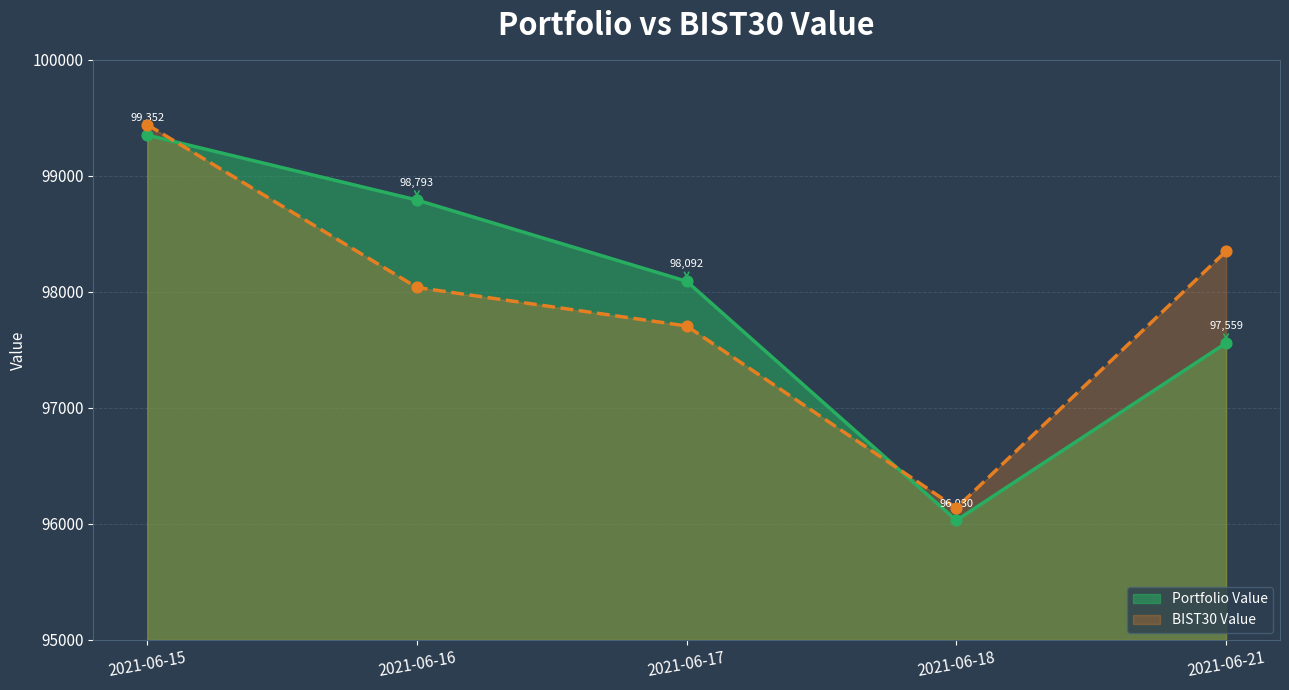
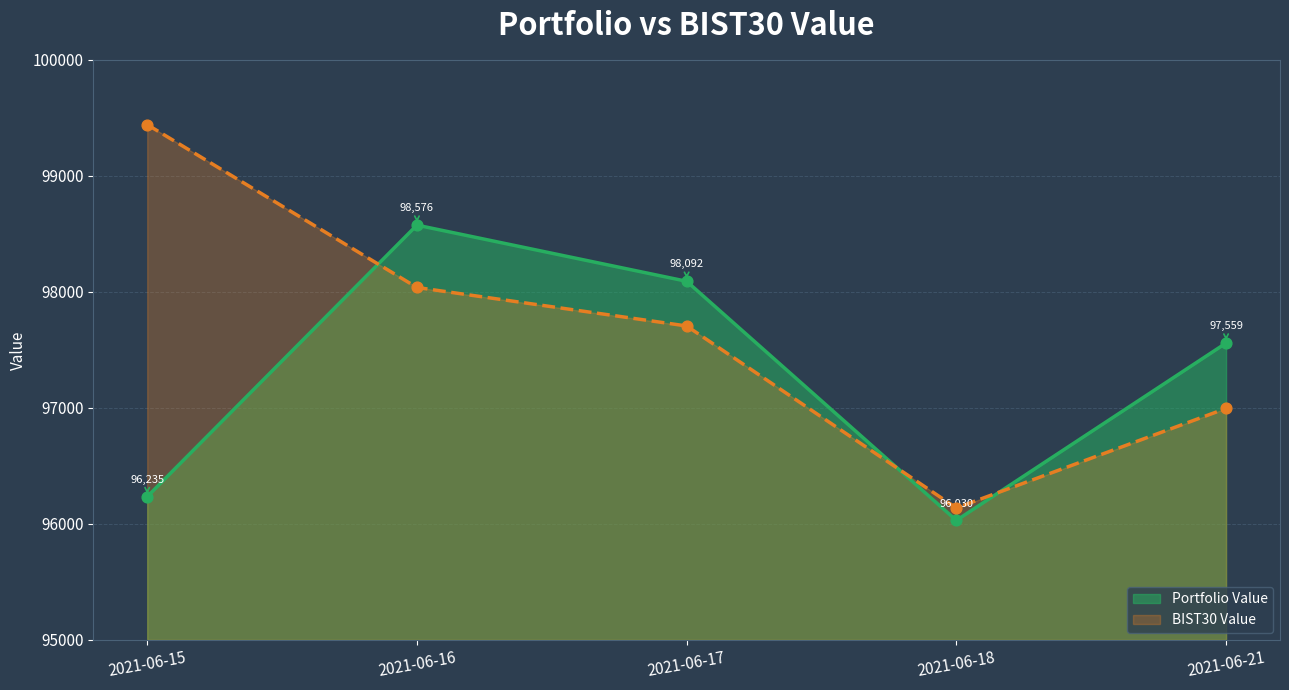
Portfolio Value, 2021-06-15: 99,352 -> 96,235
Portfolio Value, 2021-06-16: 98,793 -> 98,576
BIST30 Value, 2021-06-21: 98350 -> 97000
